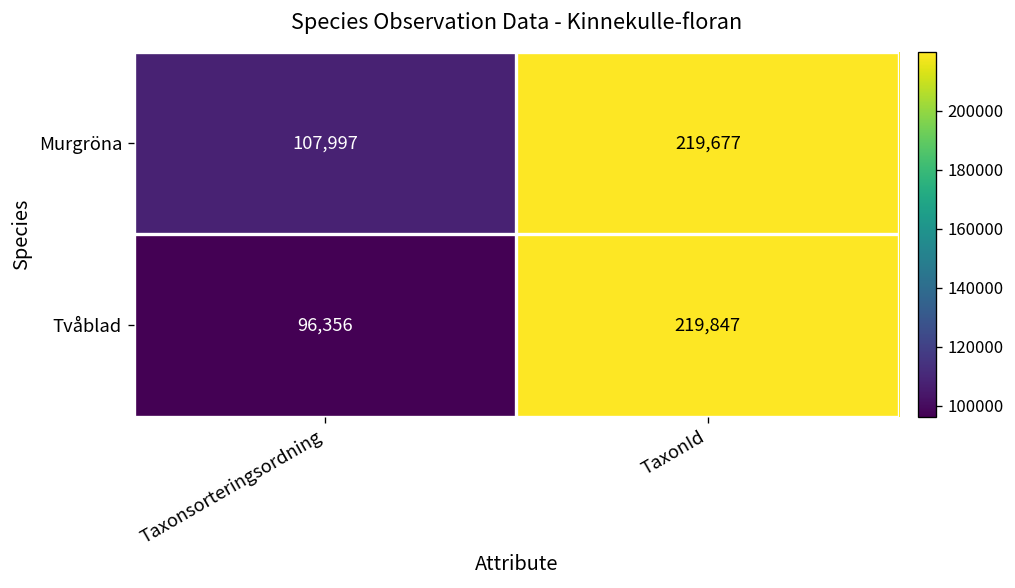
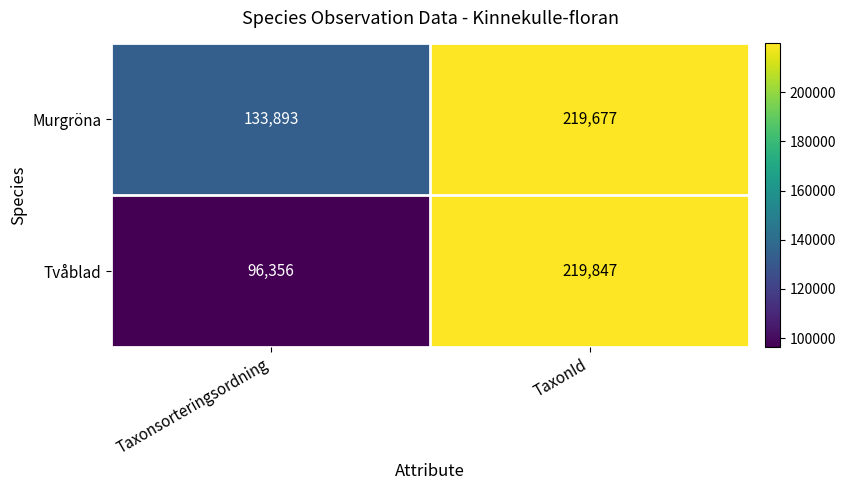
Murgröna, Taxonsorteringsordning: 107,997 -> 133,893
